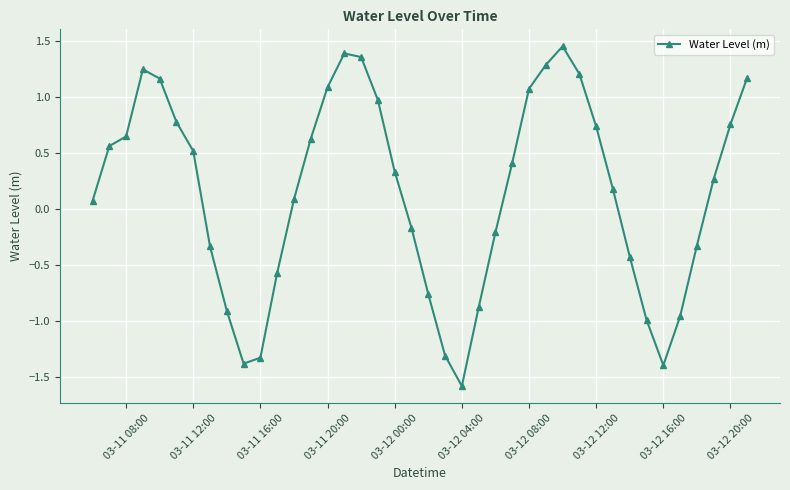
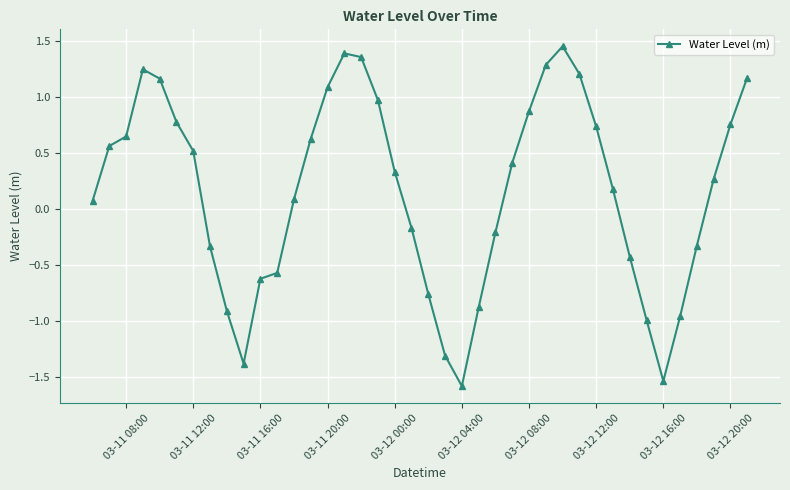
03-11 16:00: -1.32 -> -0.62
03-12 08:00: 1.08 -> 0.88
03-12 16:00: -1.39 -> -1.53
